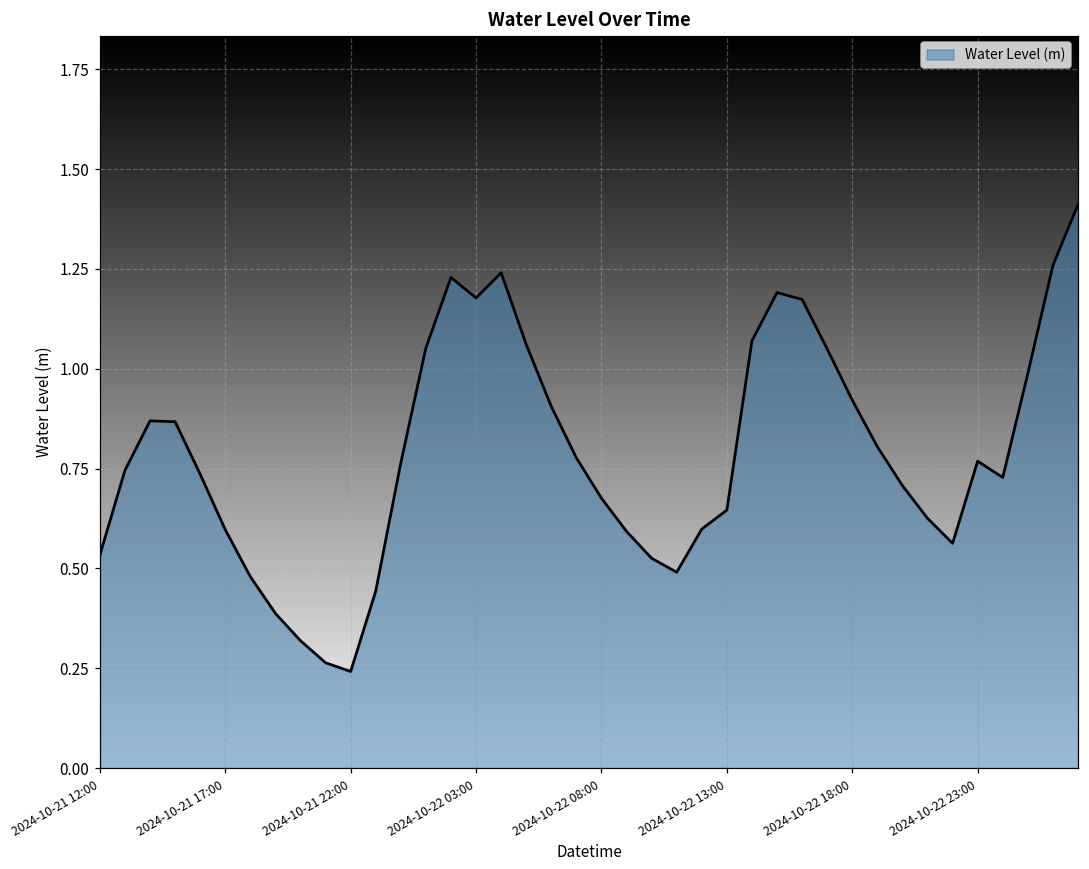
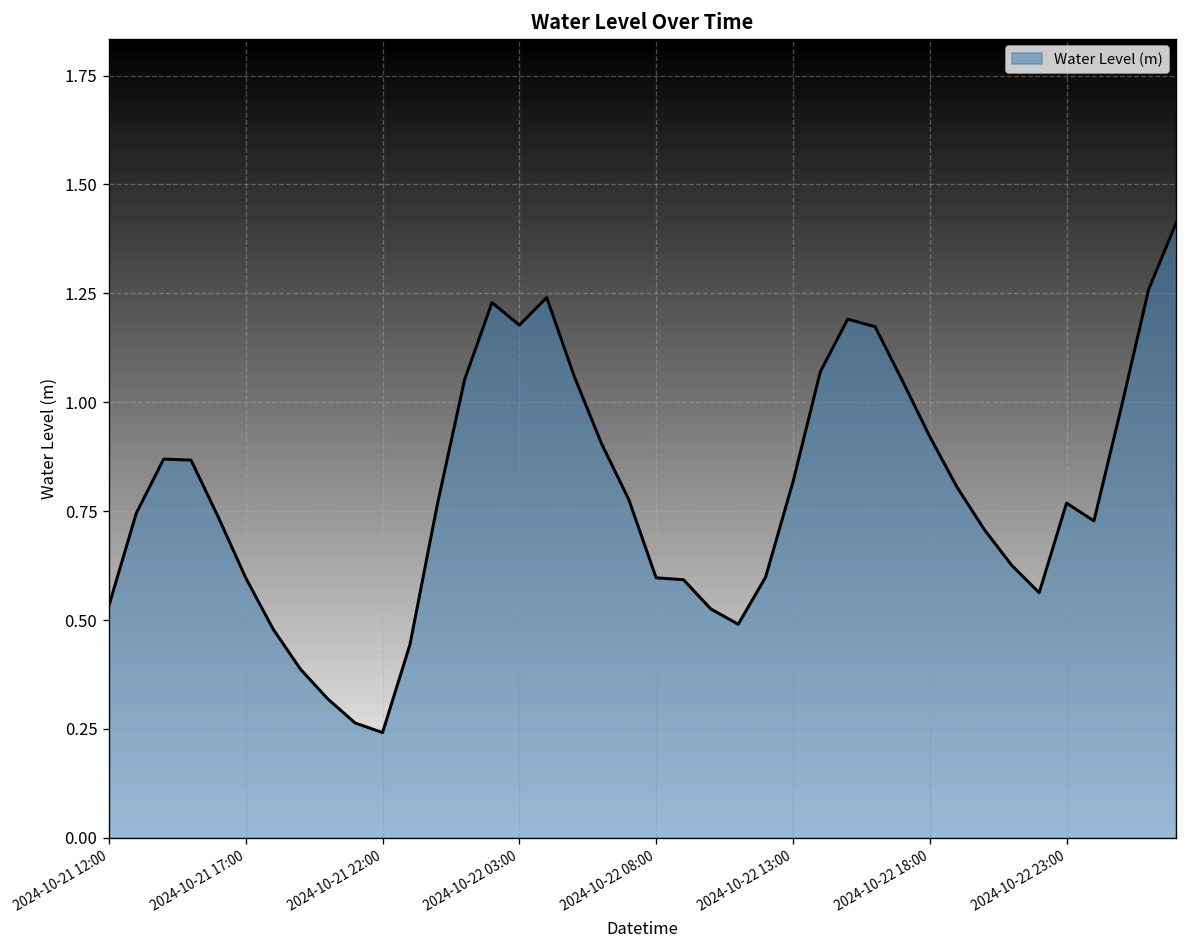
2024-10-22 08:00: 0.68 -> 0.60
2024-10-22 13:00: 0.65 -> 0.82
